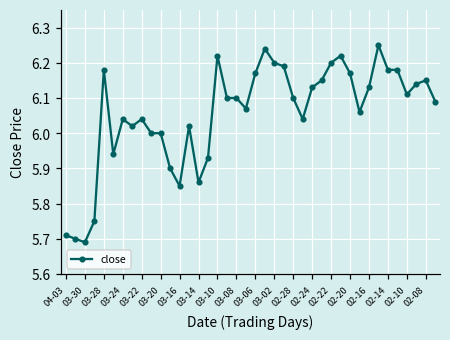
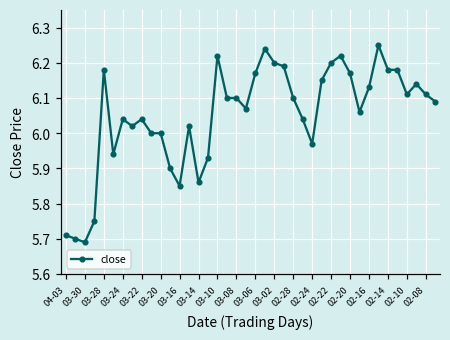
02-24: 6.13 -> 5.97
02-08: 6.15 -> 6.11
